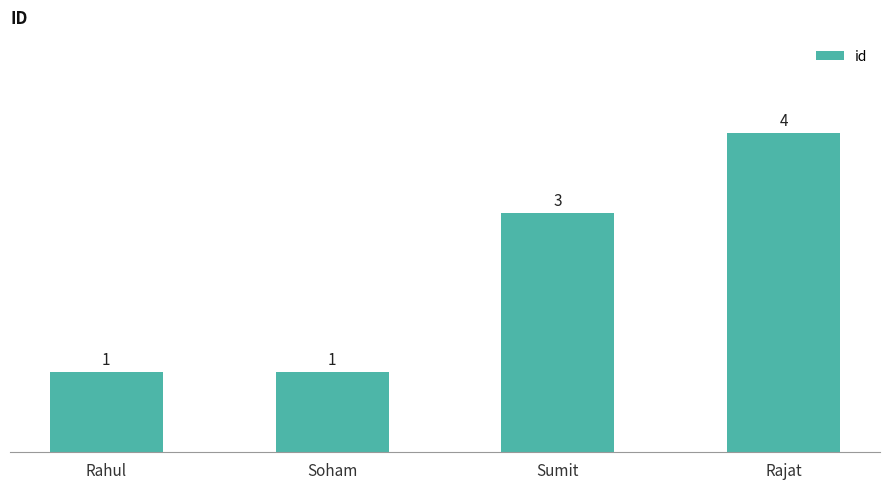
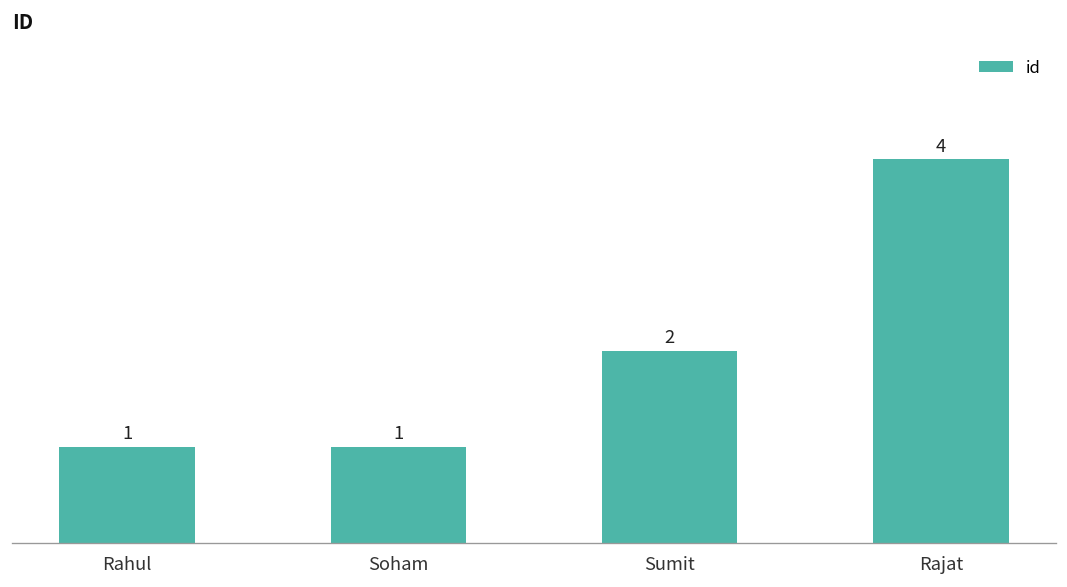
Sumit: 3 -> 2
